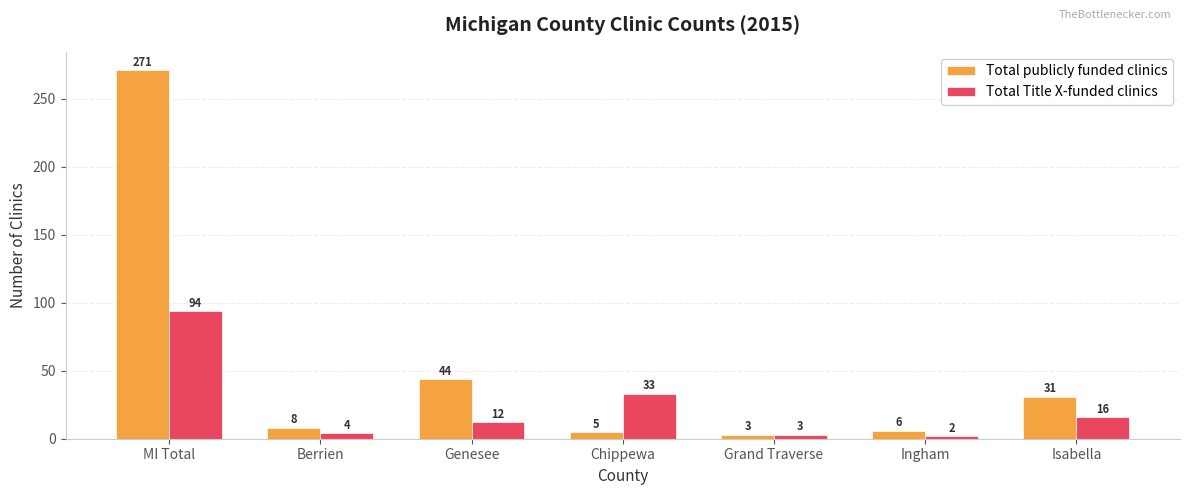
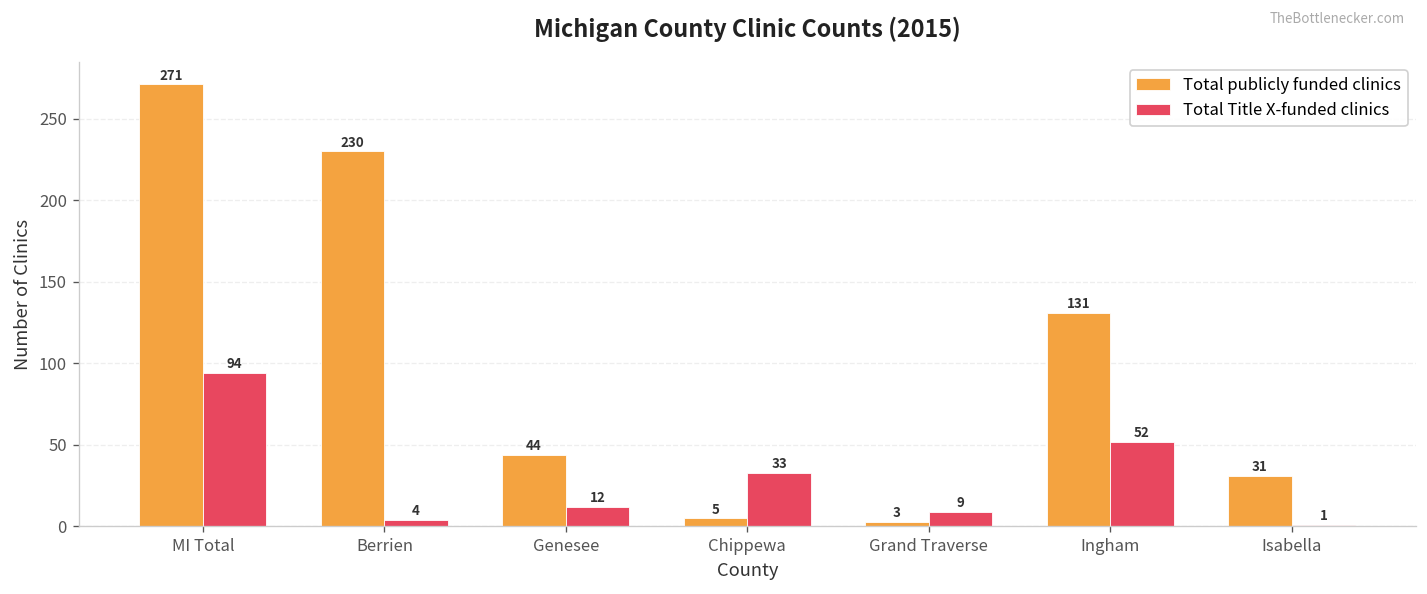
Total publicly funded clinics, Berrien: 8 -> 230
Total Title X-funded clinics, Grand Traverse: 3 -> 9
Total publicly funded clinics, Ingham: 6 -> 131
Total Title X-funded clinics, Ingham: 2 -> 52
Total Title X-funded clinics, Isabella: 16 -> 1
